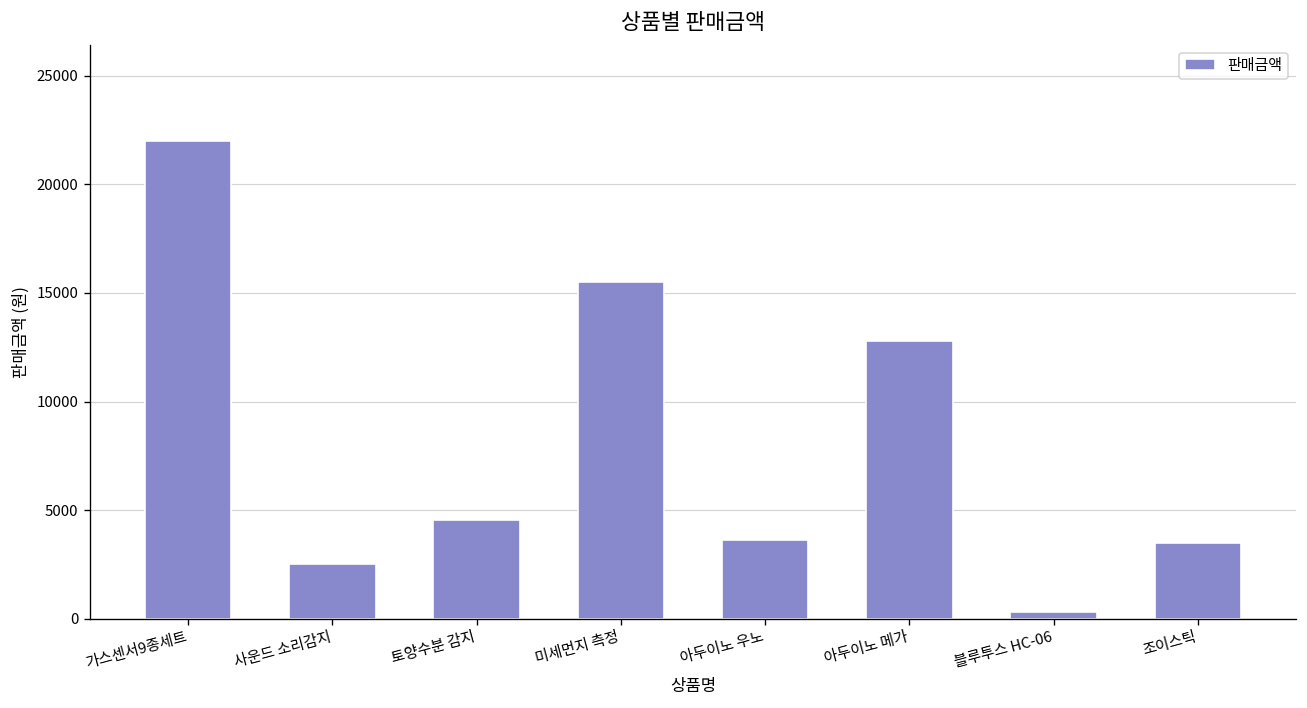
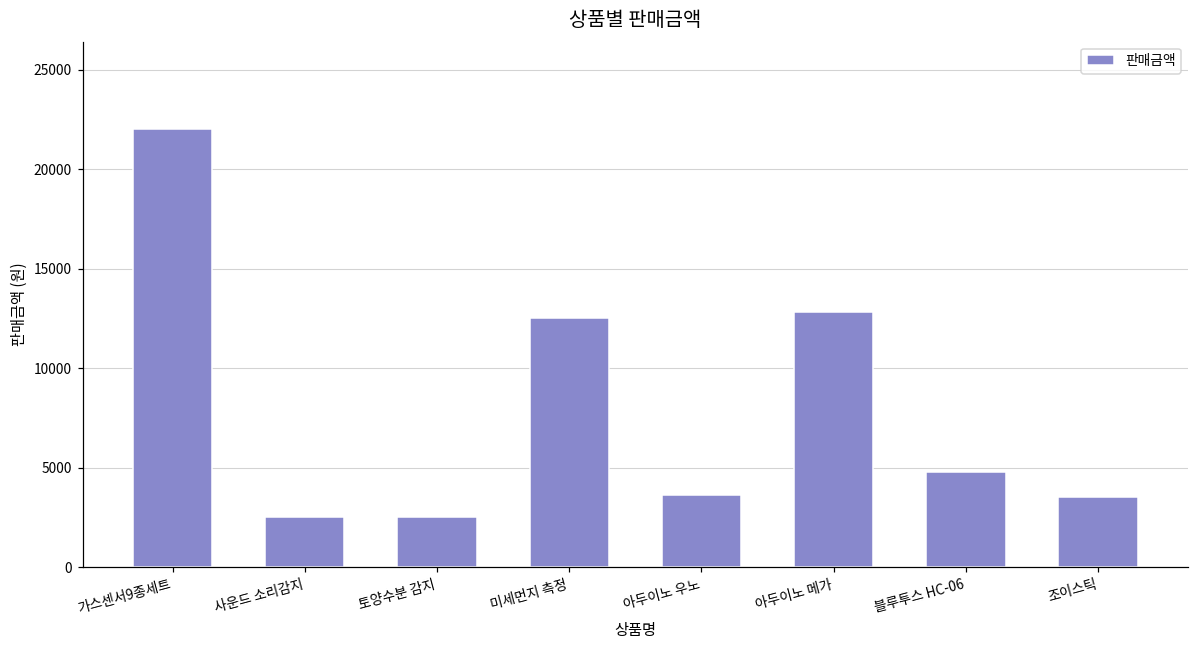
토양수분 감지: 4500 -> 2500
미세먼지 측정: 15500 -> 12500
블루투스 HC-06: 300 -> 4800
